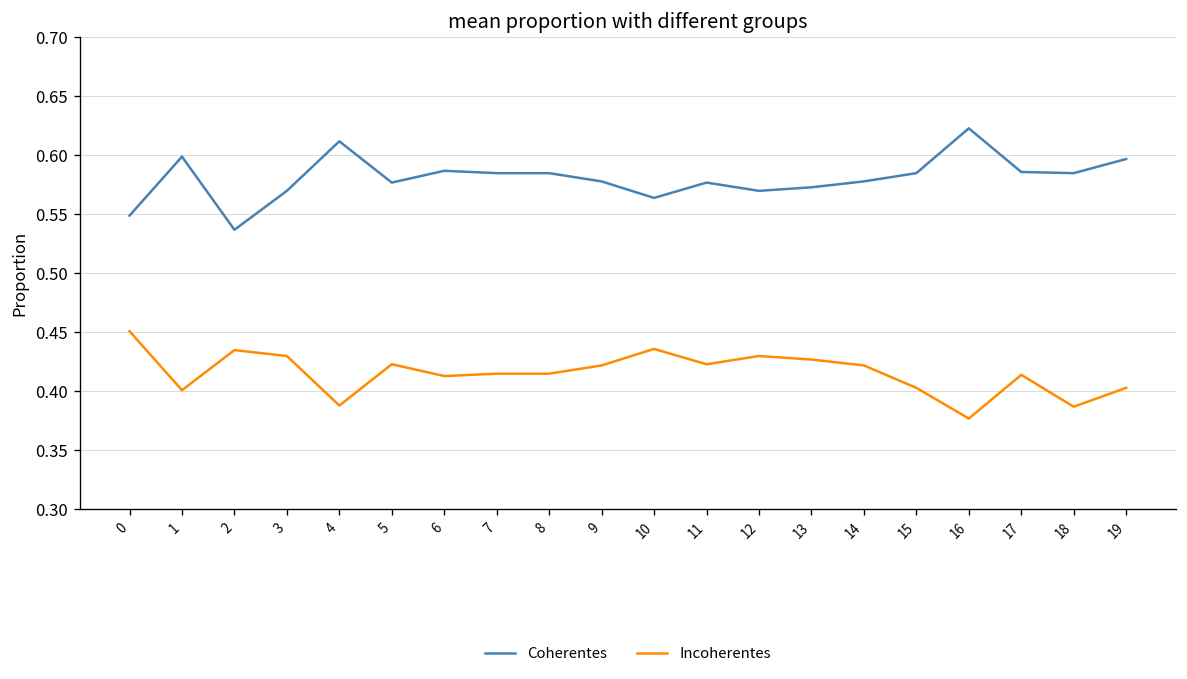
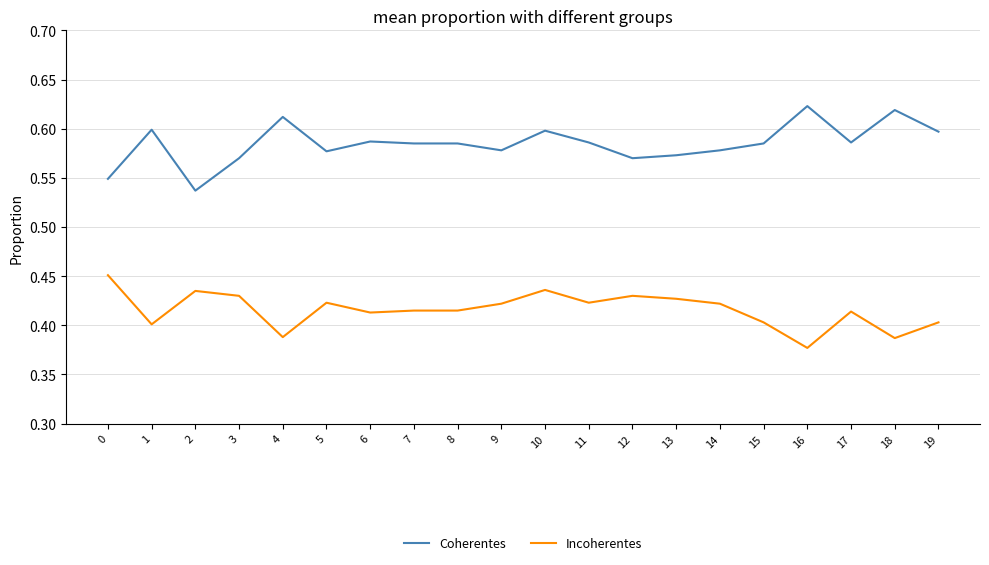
Coherentes, 10: 0.56 -> 0.60
Coherentes, 11: 0.58 -> 0.59
Coherentes, 18: 0.59 -> 0.62
